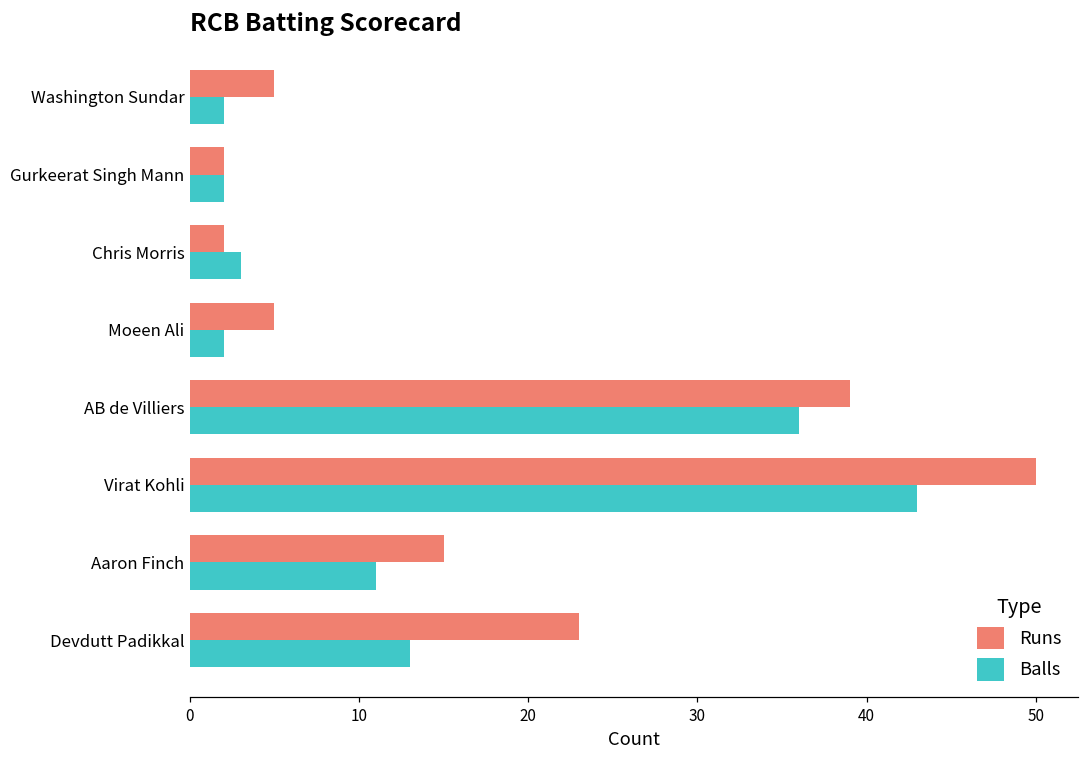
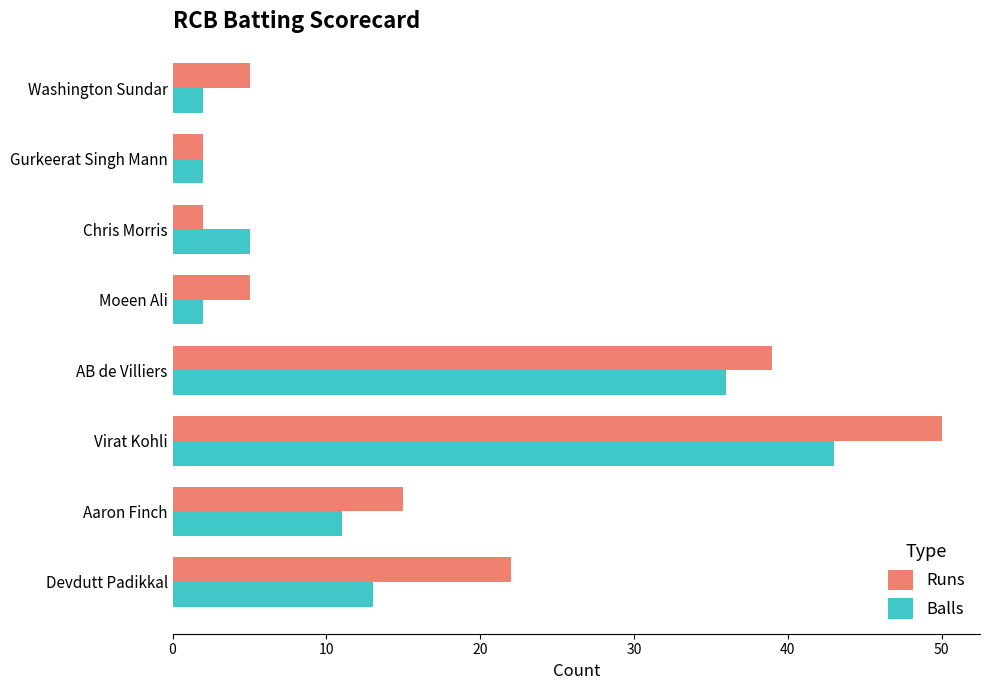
Balls, Chris Morris: 3 -> 5
Runs, Devdutt Padikkal: 23 -> 22
